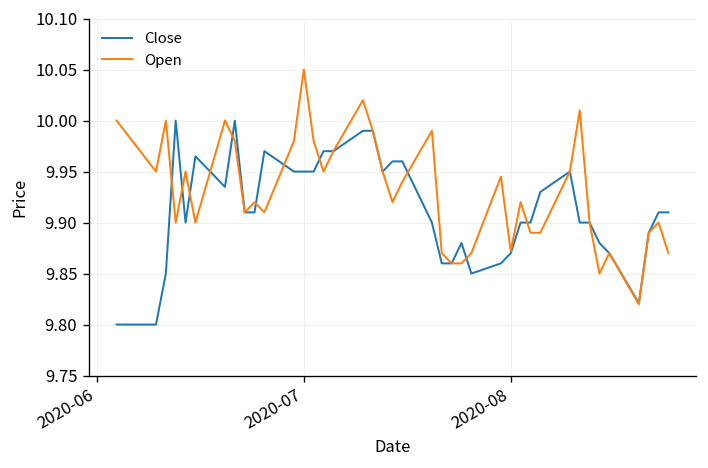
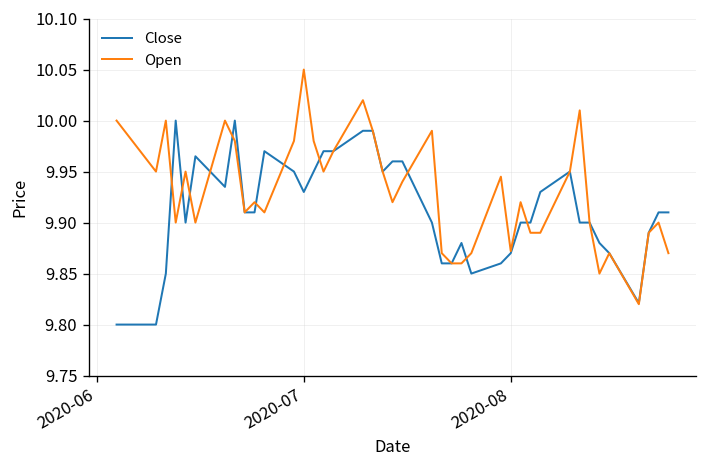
Close, 2020-07: 9.95 -> 9.93
